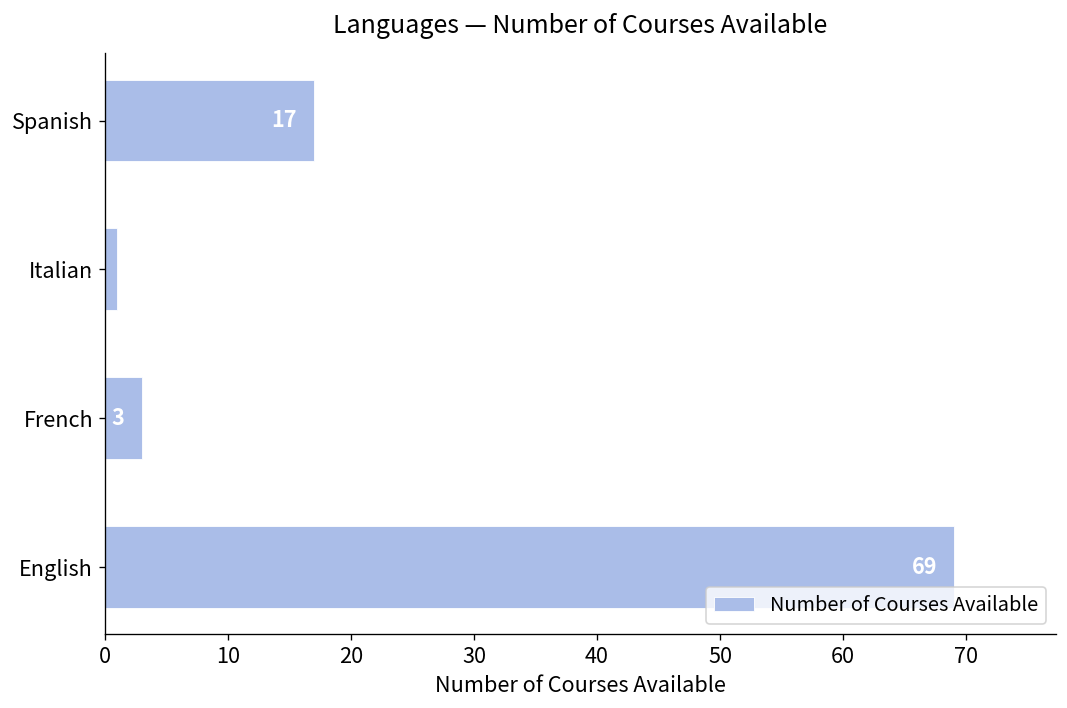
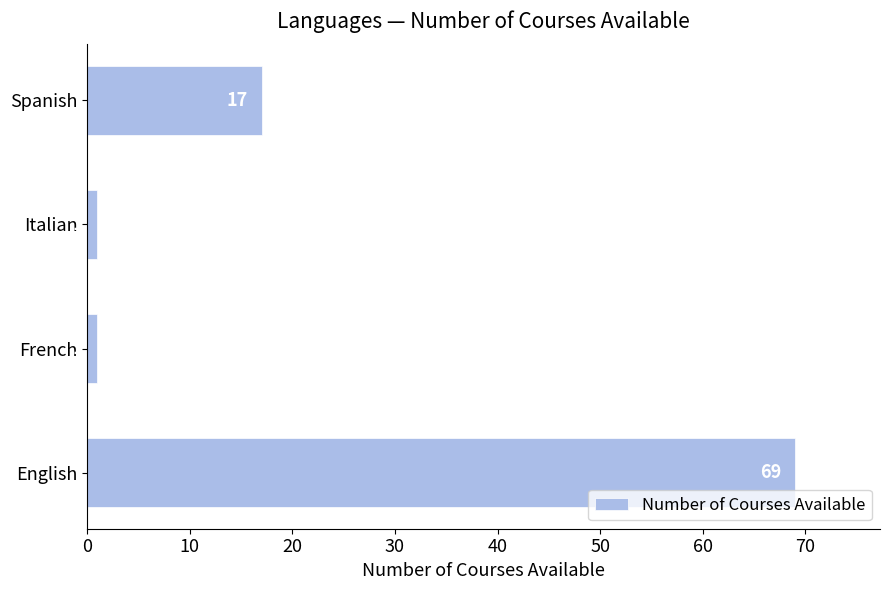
French: 3 -> 1
